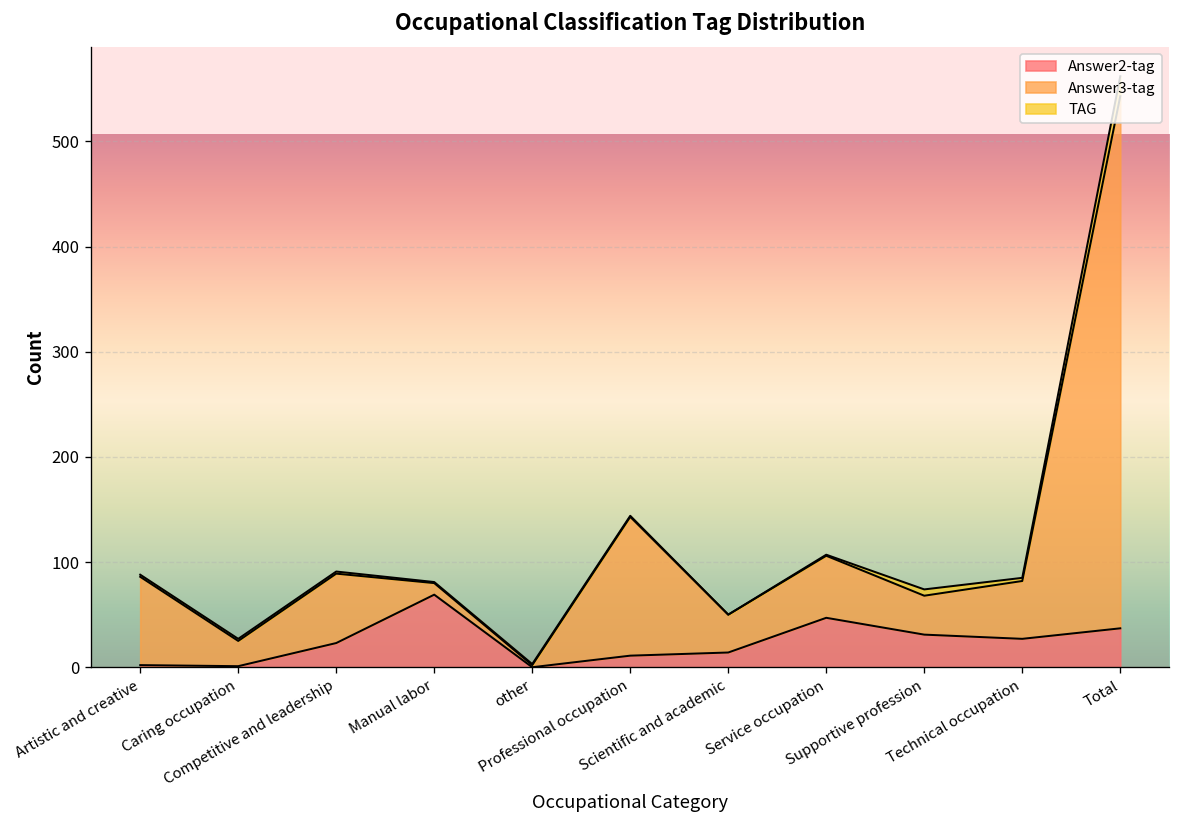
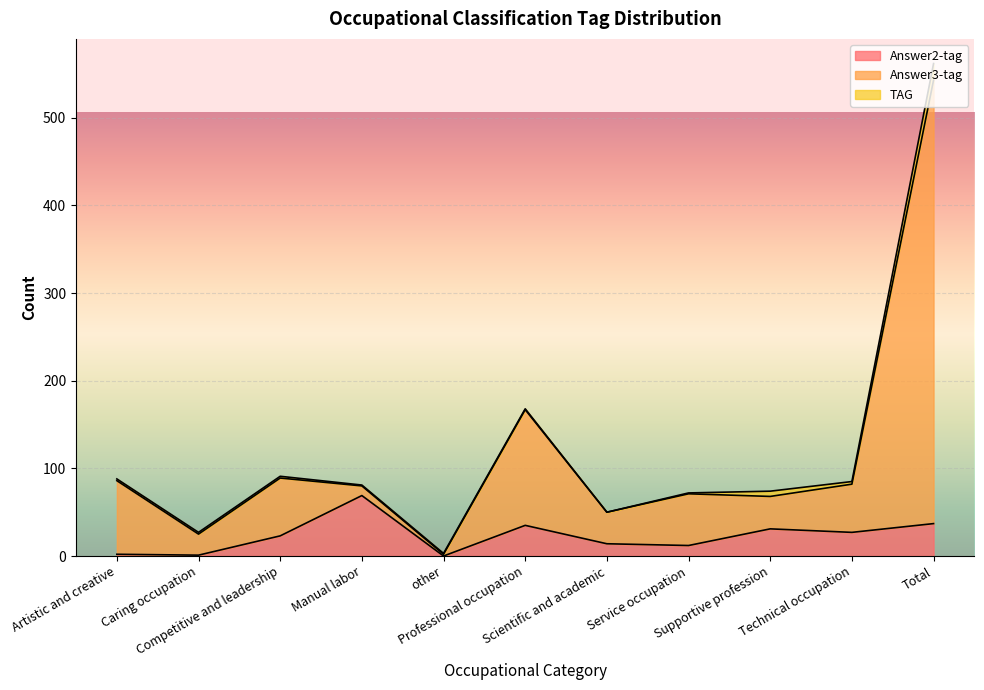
Answer2-tag, Professional occupation: 10 -> 40
Answer2-tag, Service occupation: 50 -> 10
